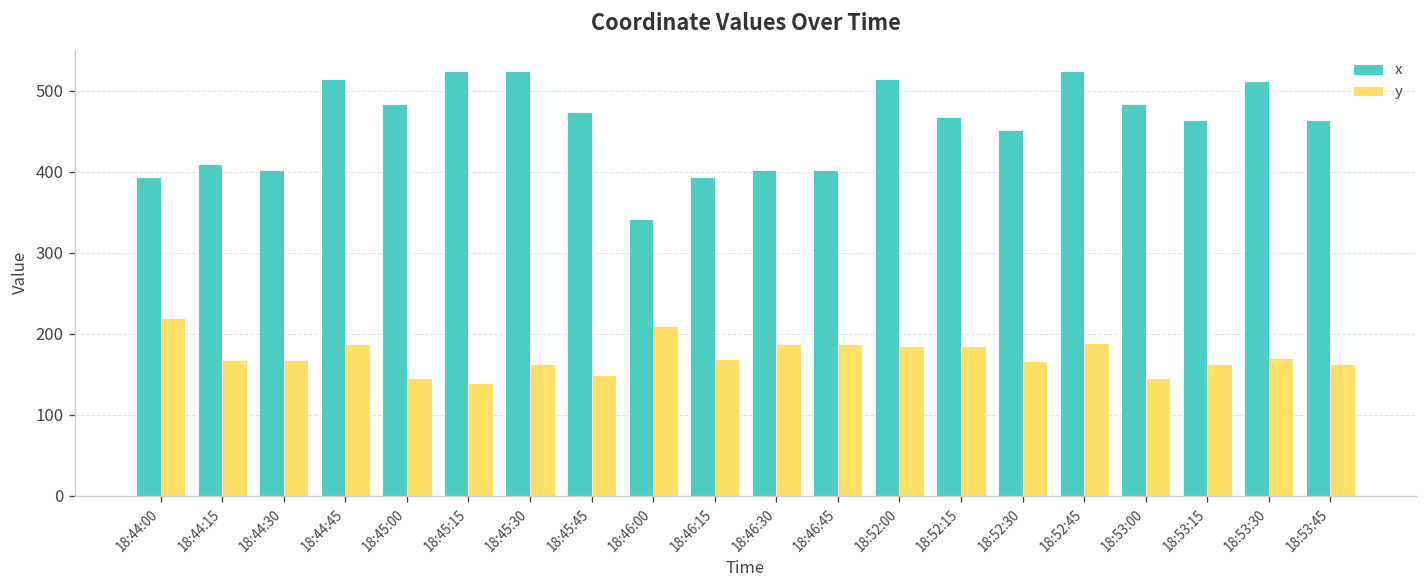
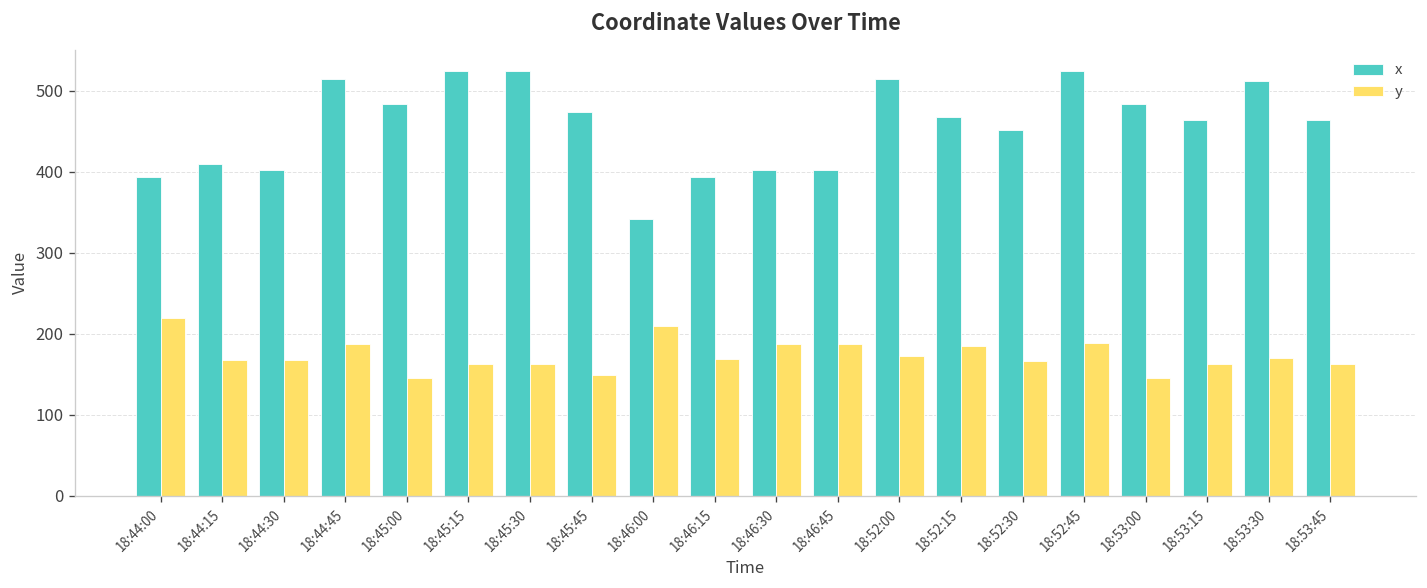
y, 18:45:15: 140 -> 160
y, 18:52:00: 190 -> 170
